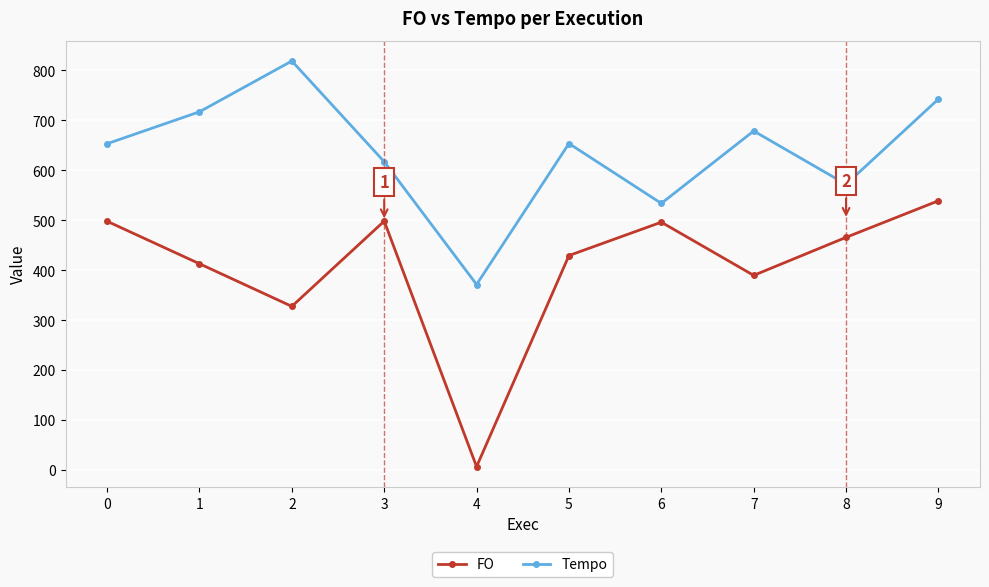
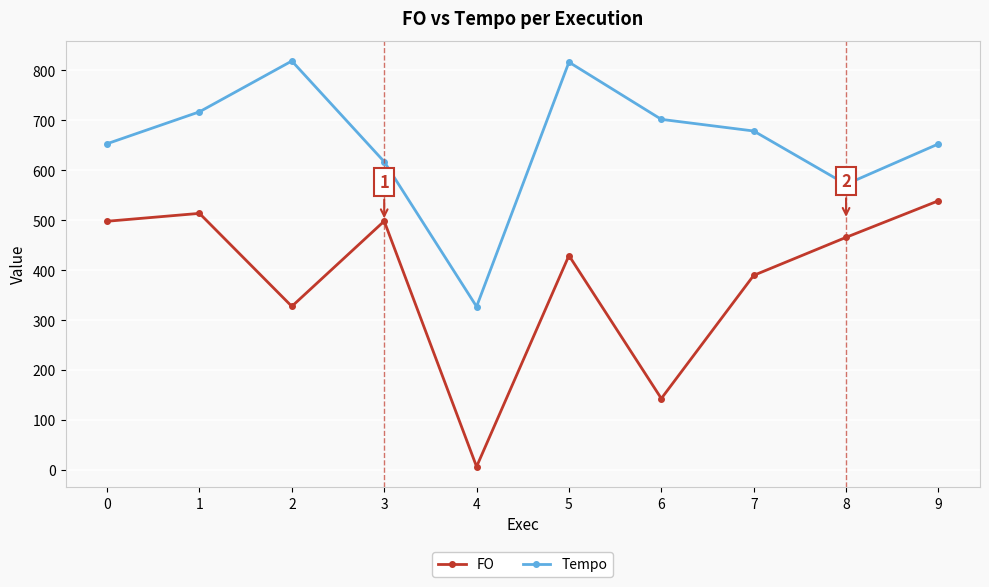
FO, 1: 410 -> 510
Tempo, 4: 370 -> 330
Tempo, 5: 650 -> 820
FO, 6: 500 -> 140
Tempo, 6: 530 -> 700
Tempo, 9: 740 -> 650
